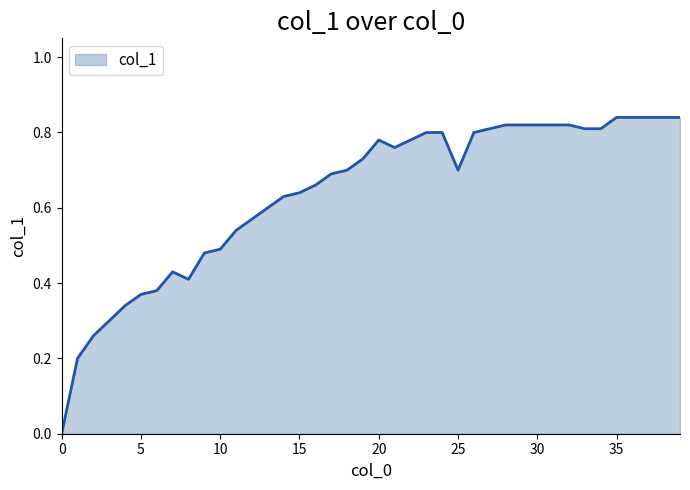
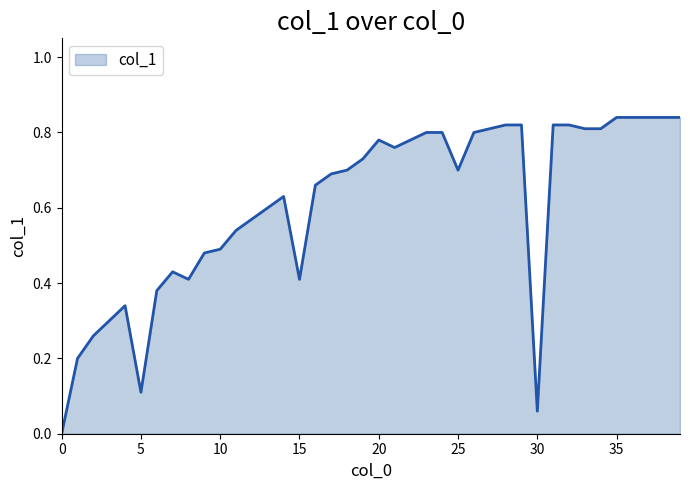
5: 0.37 -> 0.11
15: 0.64 -> 0.41
30: 0.82 -> 0.06
